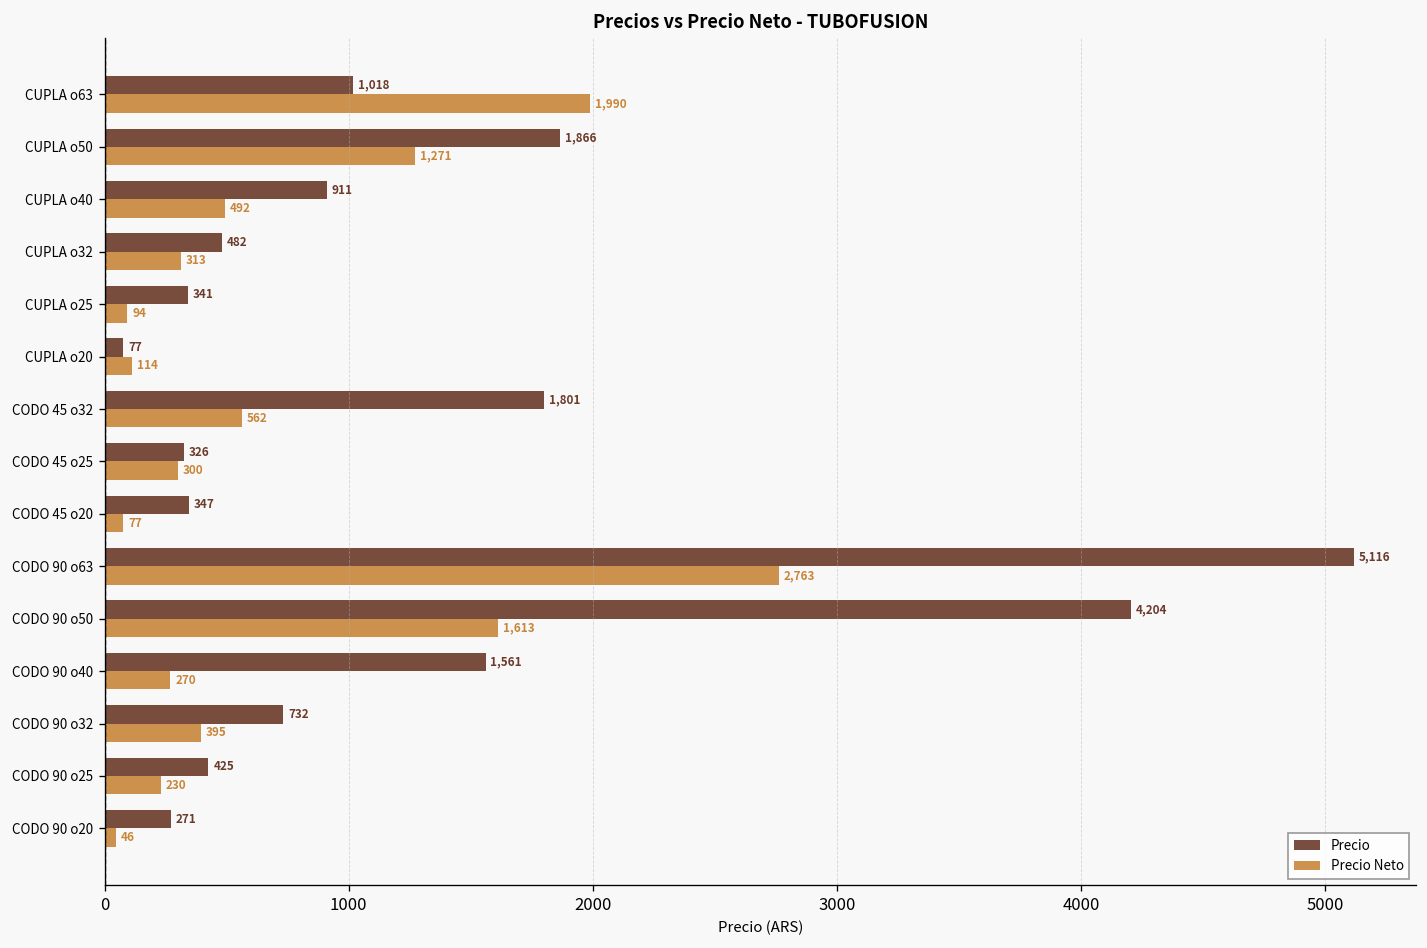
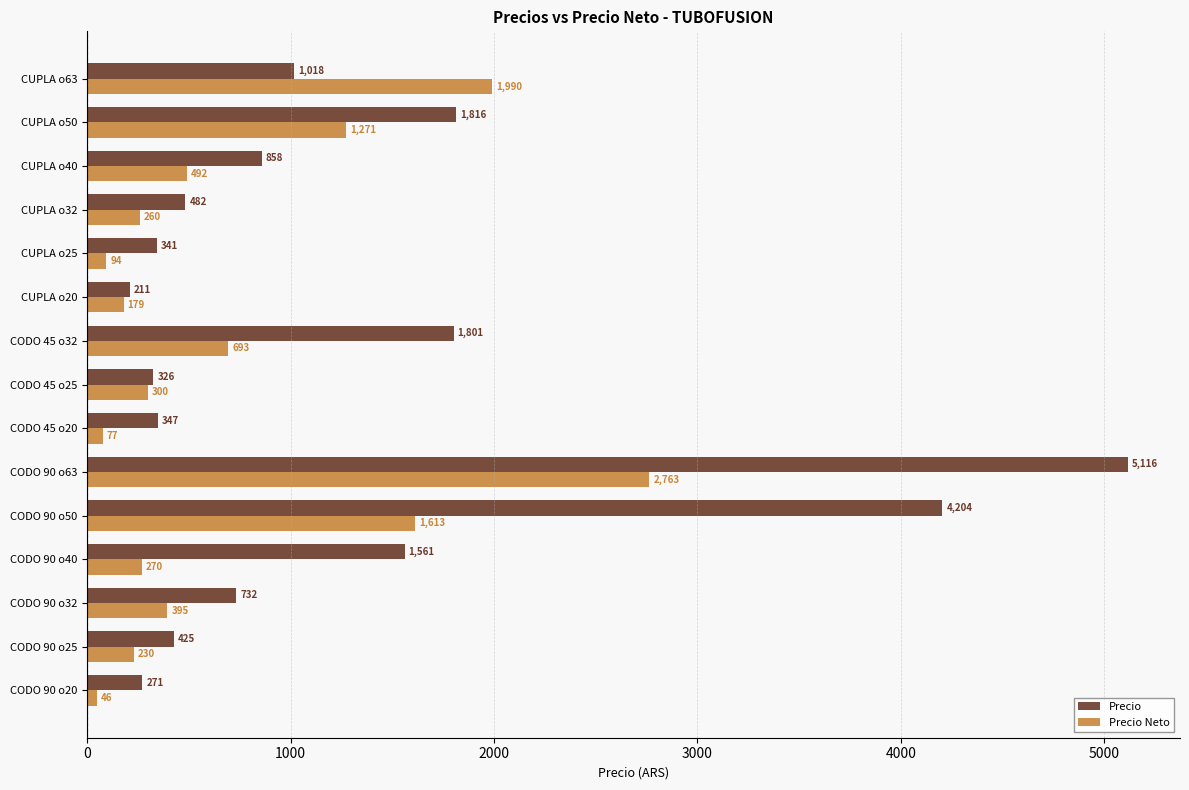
Precio, CUPLA o50: 1,866 -> 1,816
Precio, CUPLA o40: 911 -> 858
Precio Neto, CUPLA o32: 313 -> 260
Precio, CUPLA o20: 77 -> 211
Precio Neto, CUPLA o20: 114 -> 179
Precio Neto, CODO 45 o32: 562 -> 693
